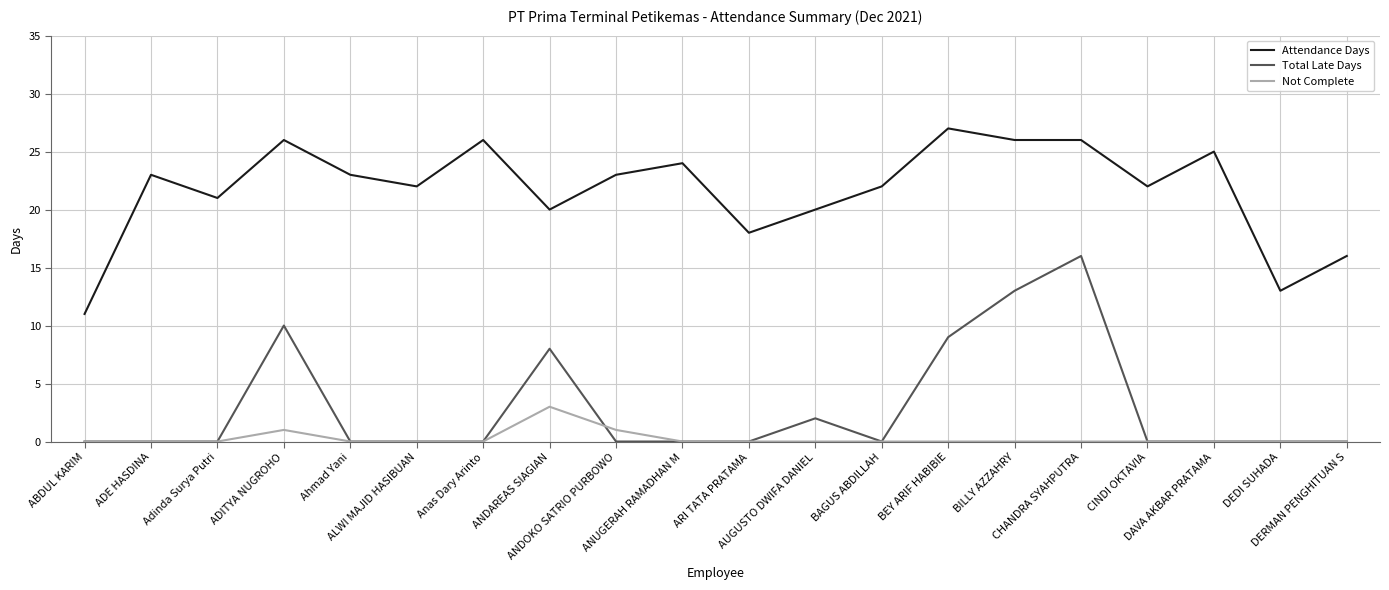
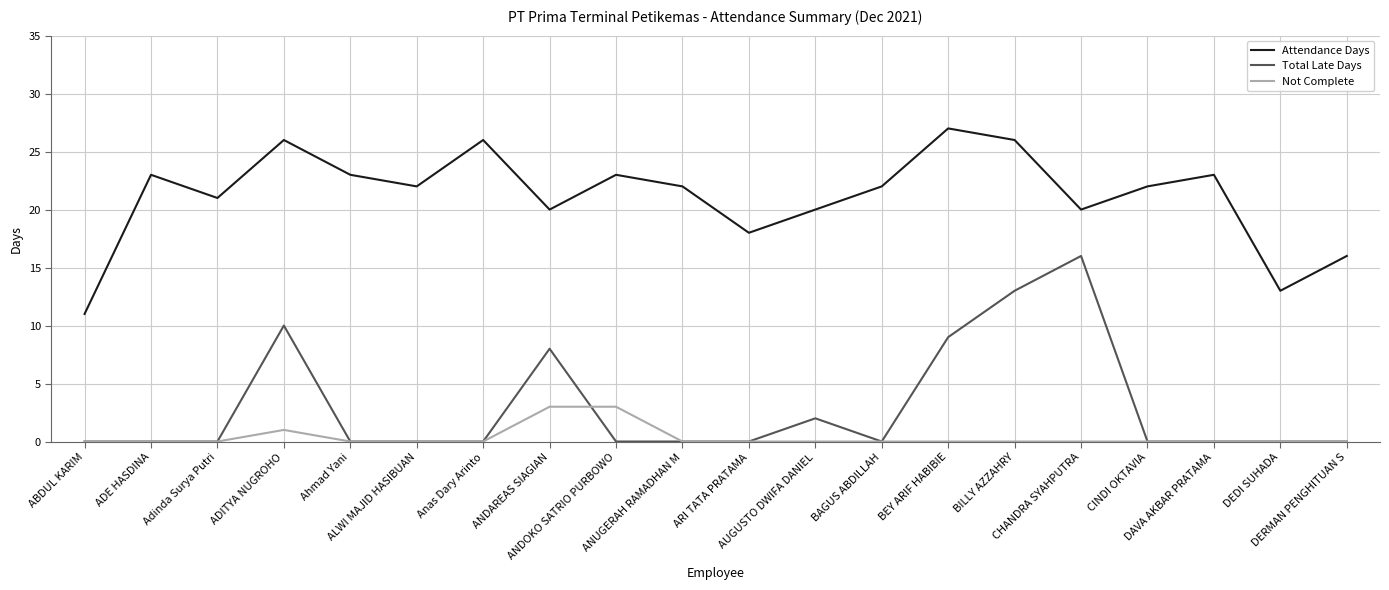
Not Complete, ANDOKO SATRIO PURBOWO: 1 -> 3
Attendance Days, ANUGERAH RAMADHAN M: 24 -> 22
Attendance Days, CHANDRA SYAHPUTRA: 26 -> 20
Attendance Days, DAVA AKBAR PRATAMA: 25 -> 23
